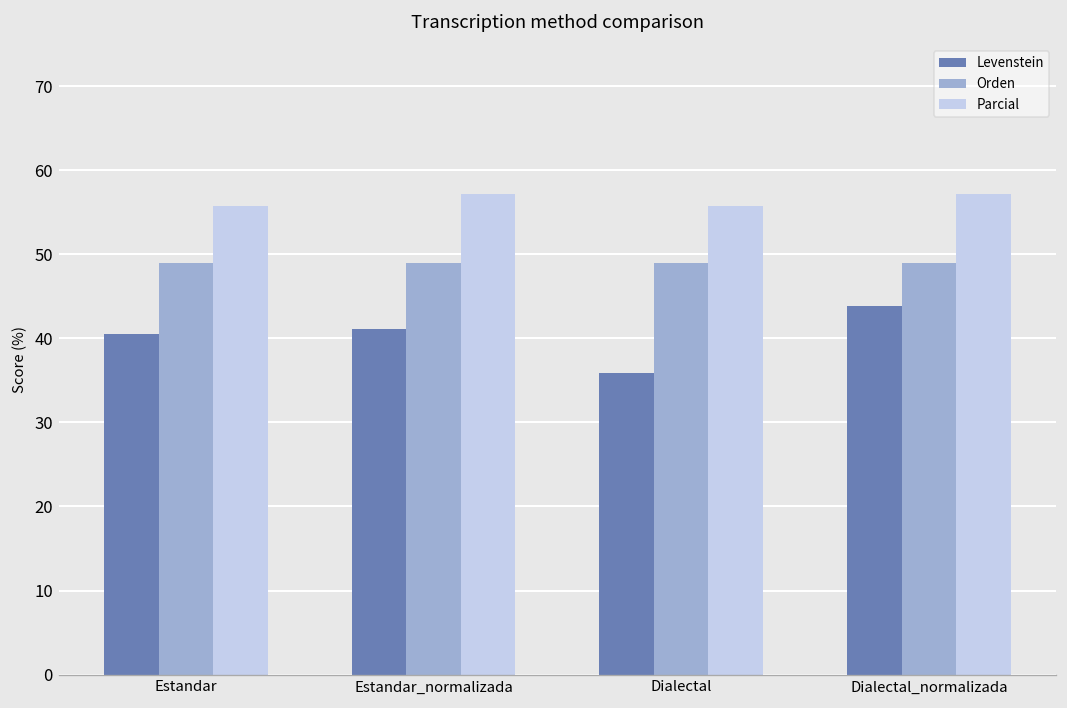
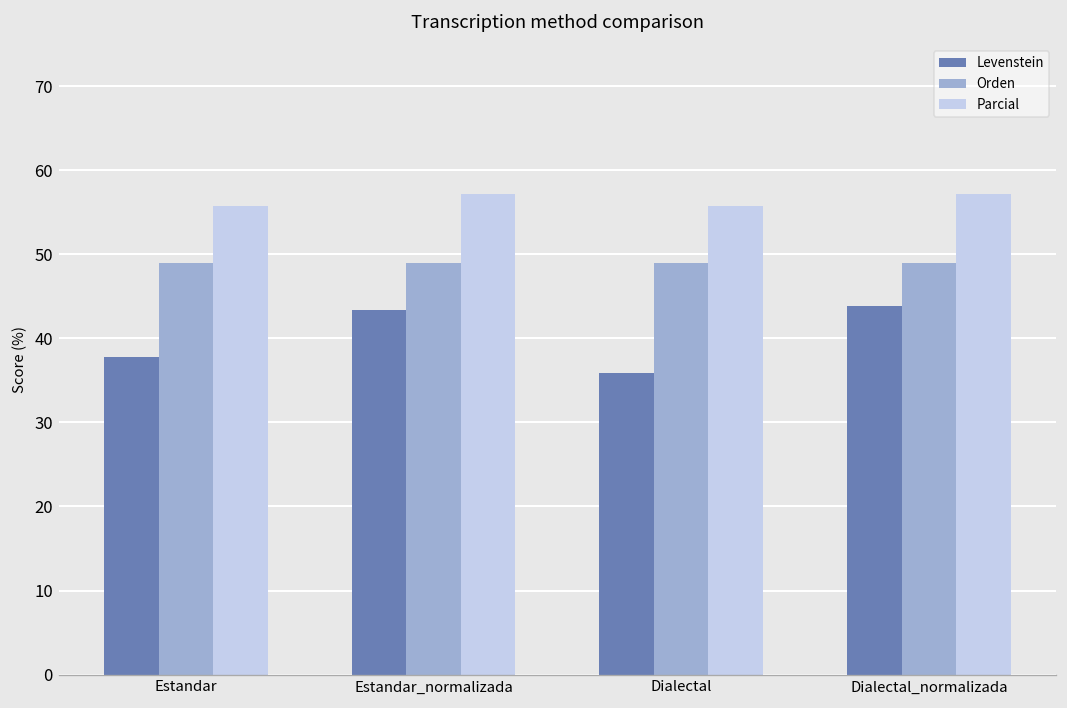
Levenstein, Estandar: 40 -> 38
Levenstein, Estandar_normalizada: 41 -> 43
